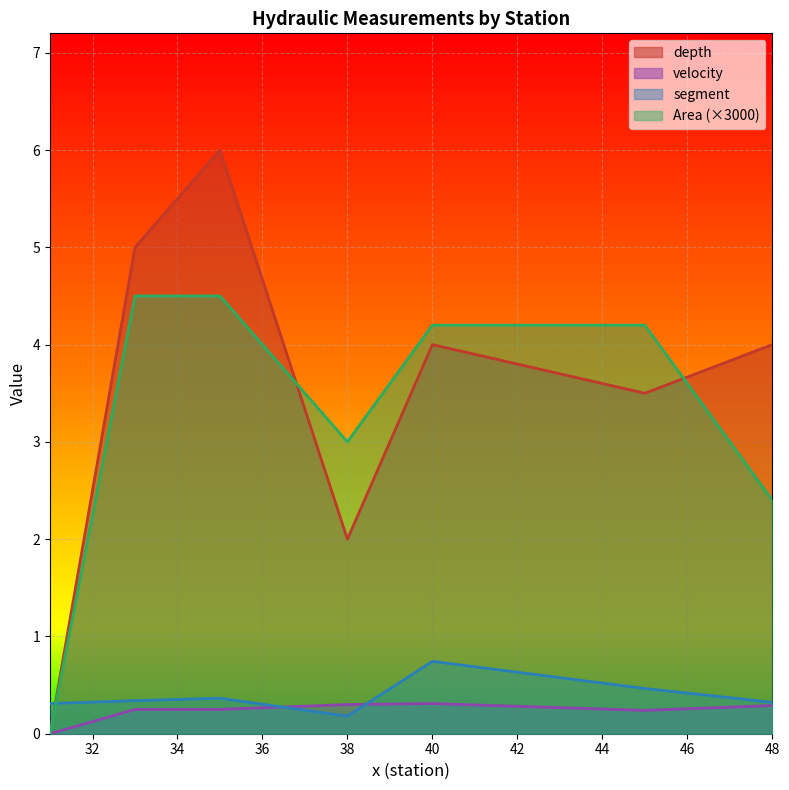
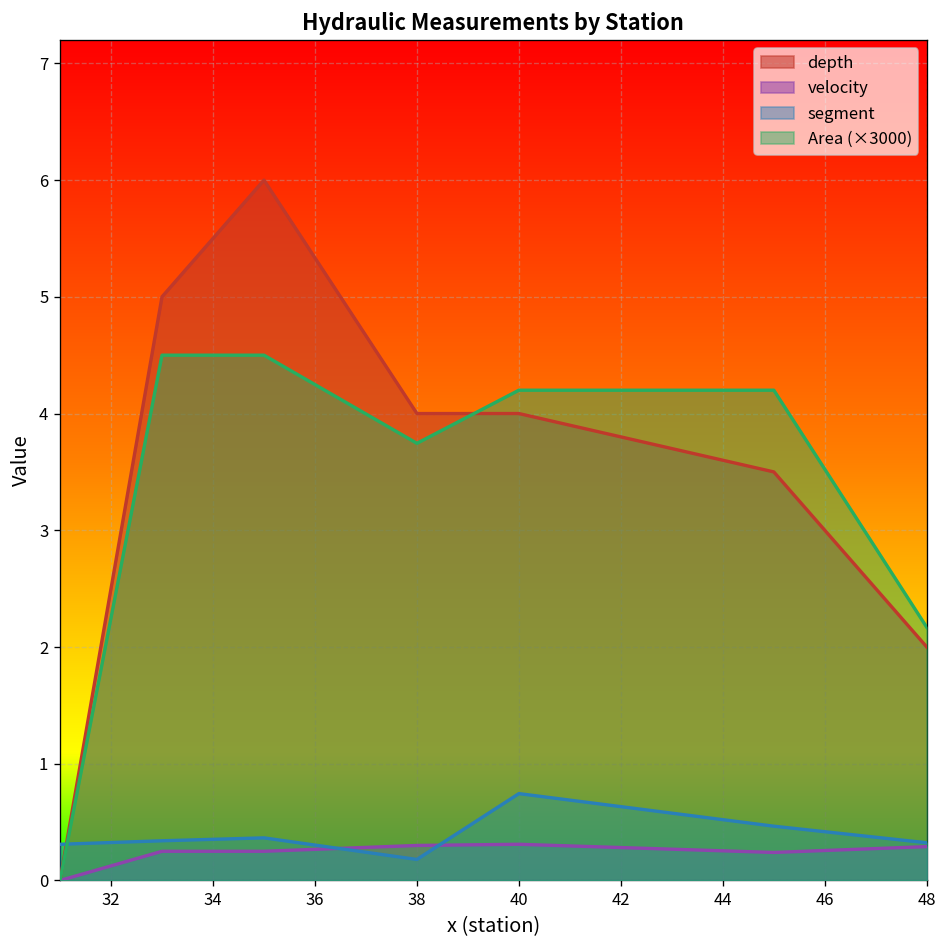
depth, 38: 2 -> 4
Area (×3000), 38: 3.0 -> 3.7
depth, 48: 4 -> 2
Area (×3000), 48: 2.4 -> 2.2
